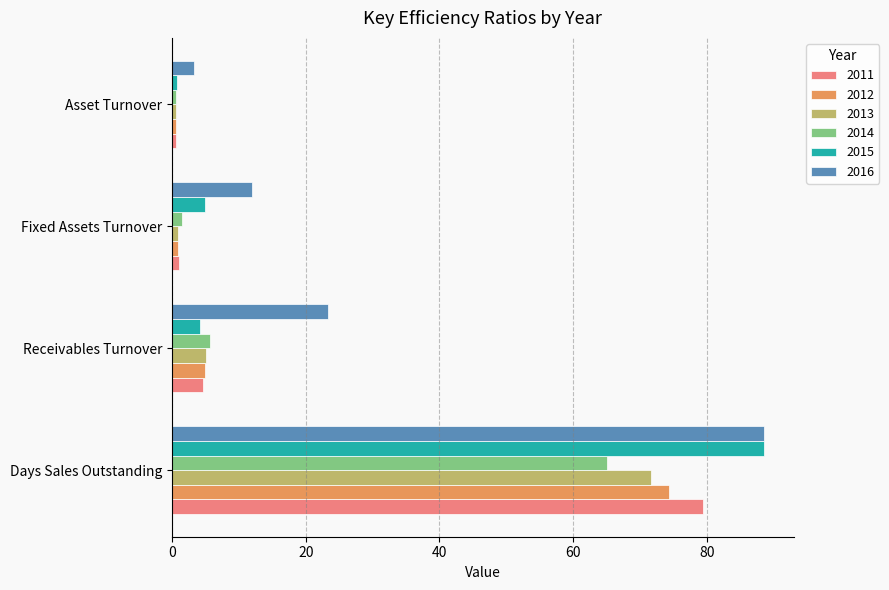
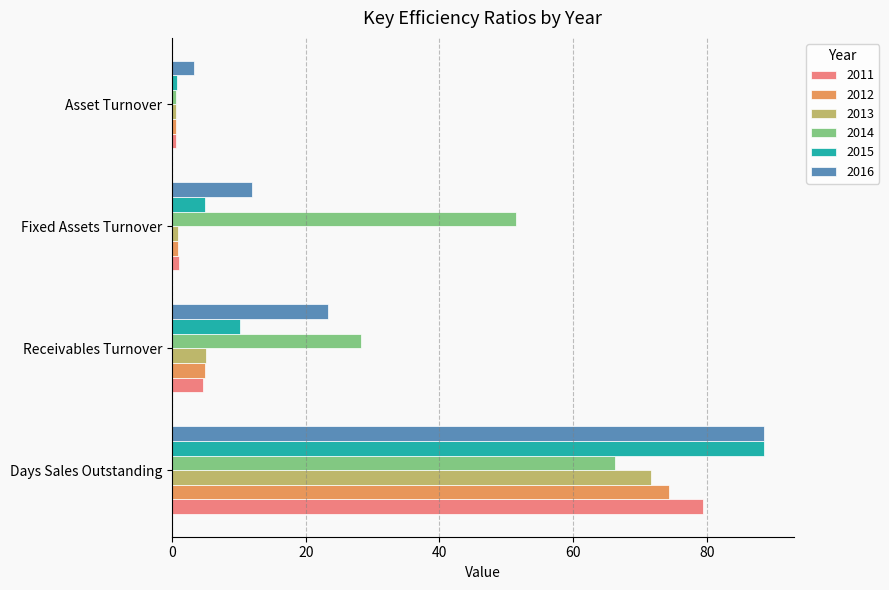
2014, Fixed Assets Turnover: 2 -> 52
2015, Receivables Turnover: 4 -> 10
2014, Receivables Turnover: 6 -> 28
2014, Days Sales Outstanding: 65 -> 66
